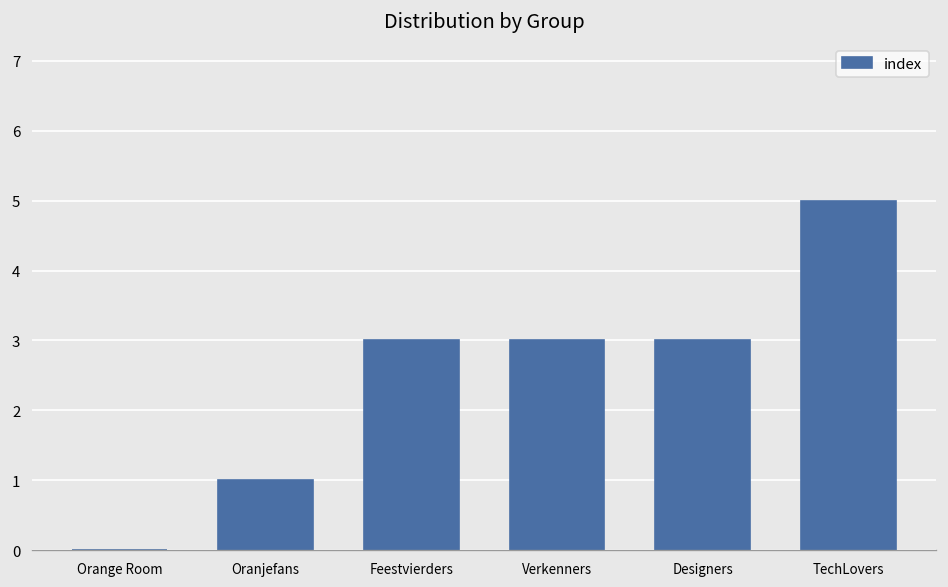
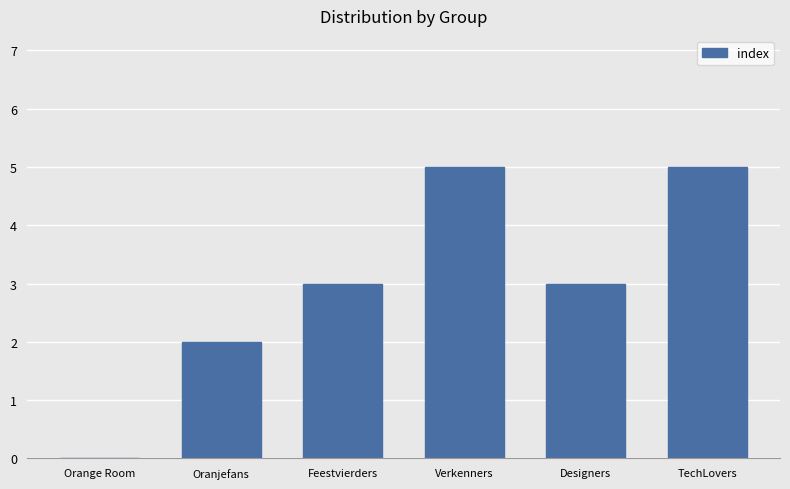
Oranjefans: 1 -> 2
Verkenners: 3 -> 5
